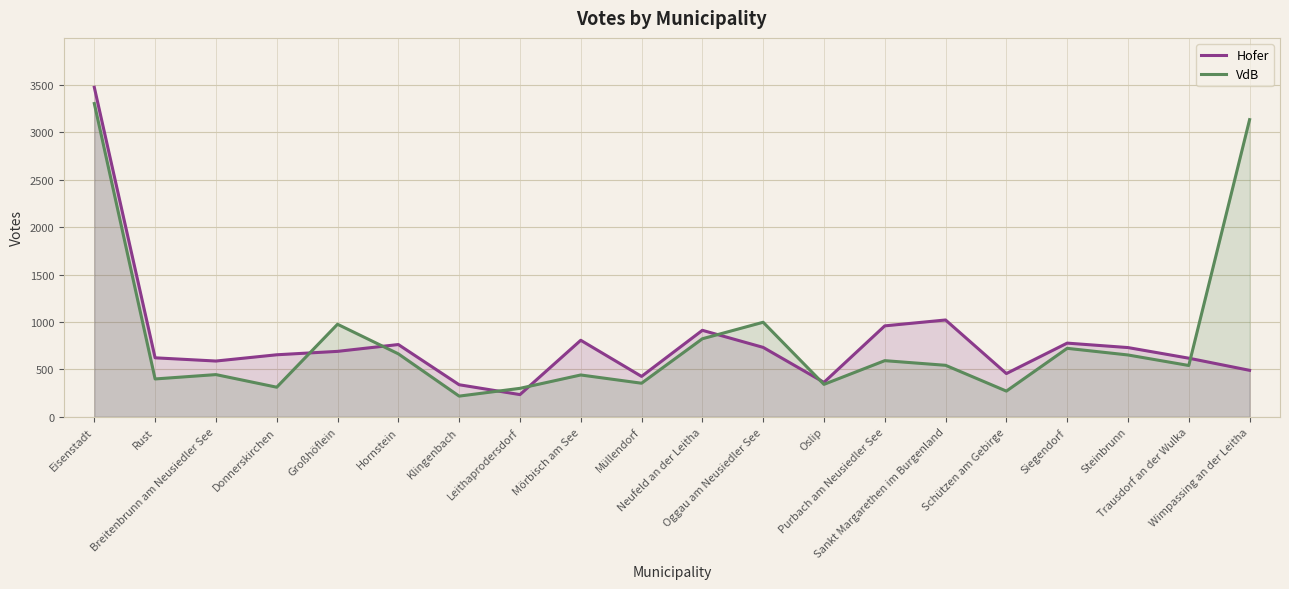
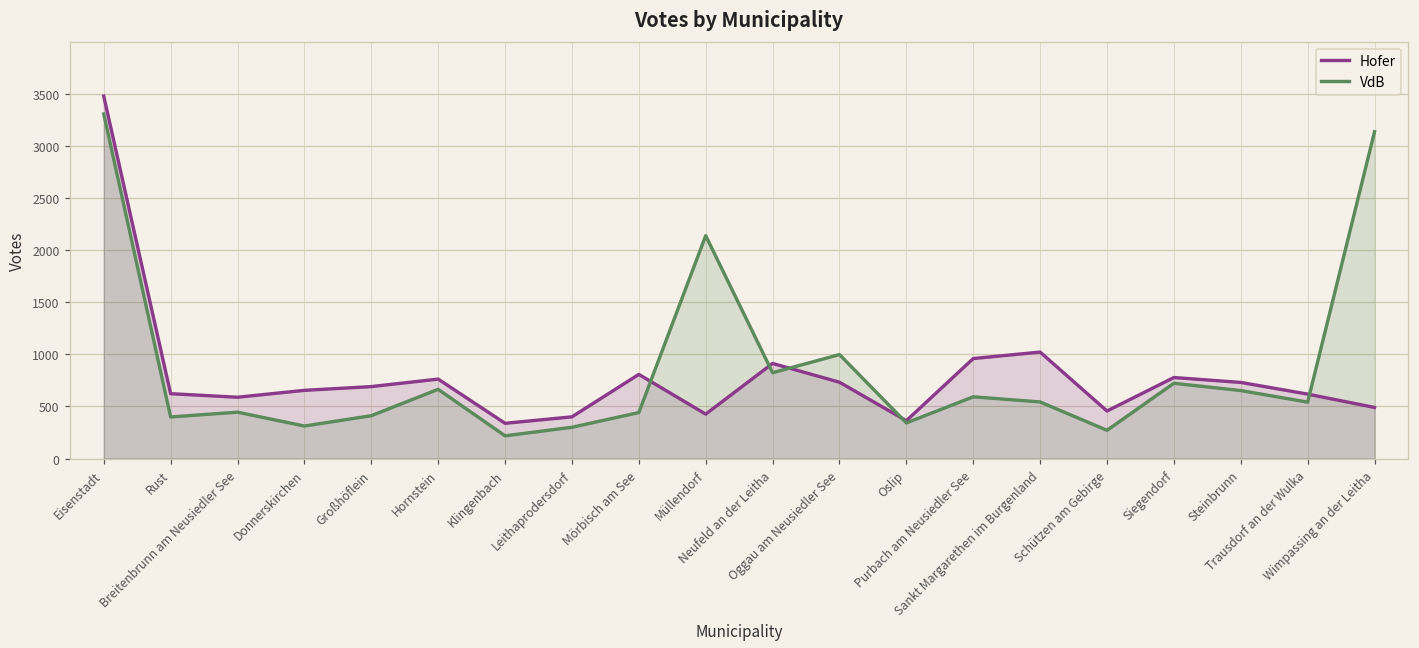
VdB, Großhöflein: 1000 -> 400
Hofer, Leithaprodersdorf: 200 -> 400
VdB, Müllendorf: 400 -> 2100
